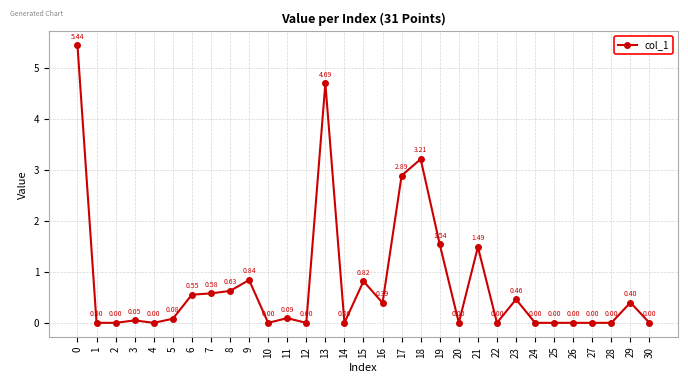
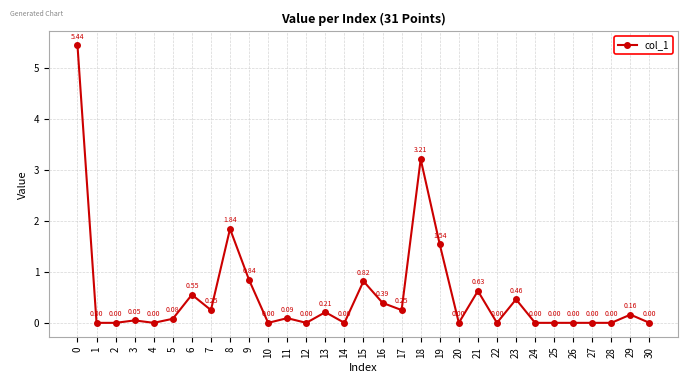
7: 0.58 -> 0.25
8: 0.63 -> 1.84
13: 4.69 -> 0.21
17: 2.89 -> 0.25
21: 1.49 -> 0.63
29: 0.40 -> 0.16
